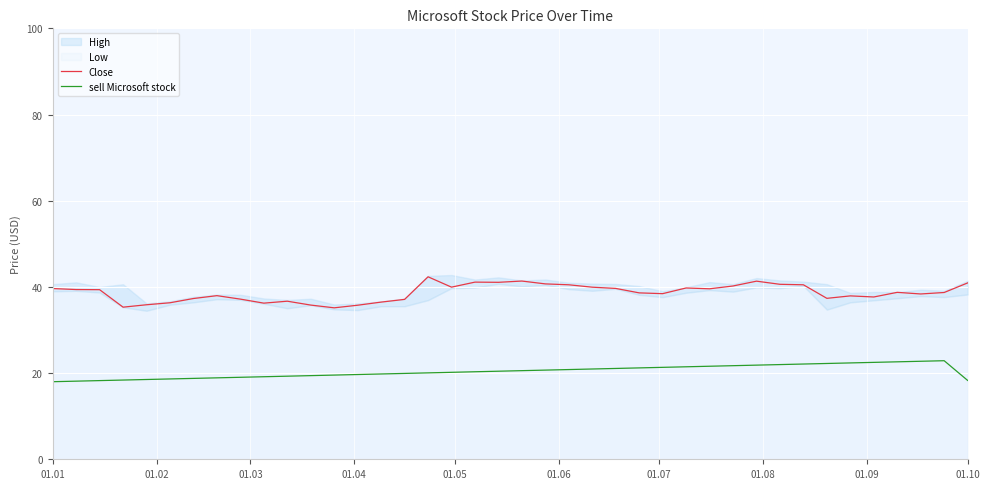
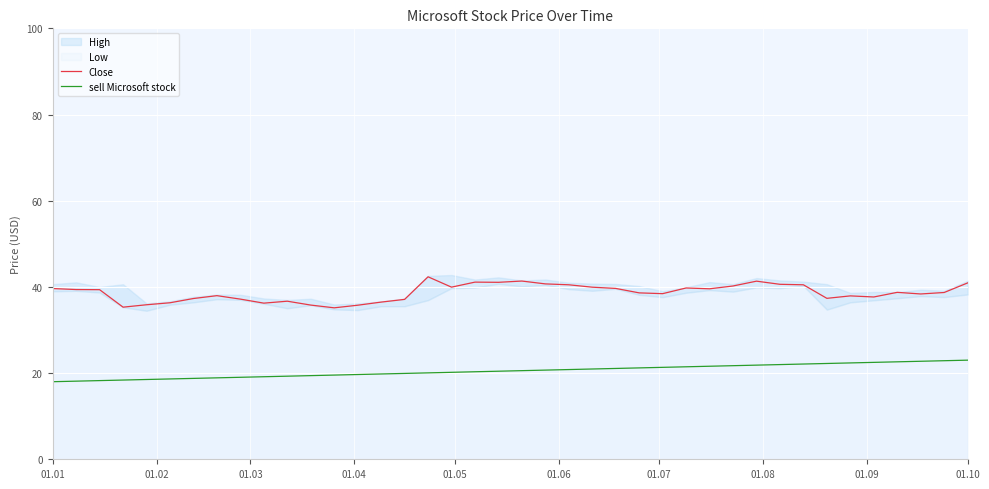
sell Microsoft stock, 01.10: 18 -> 23
